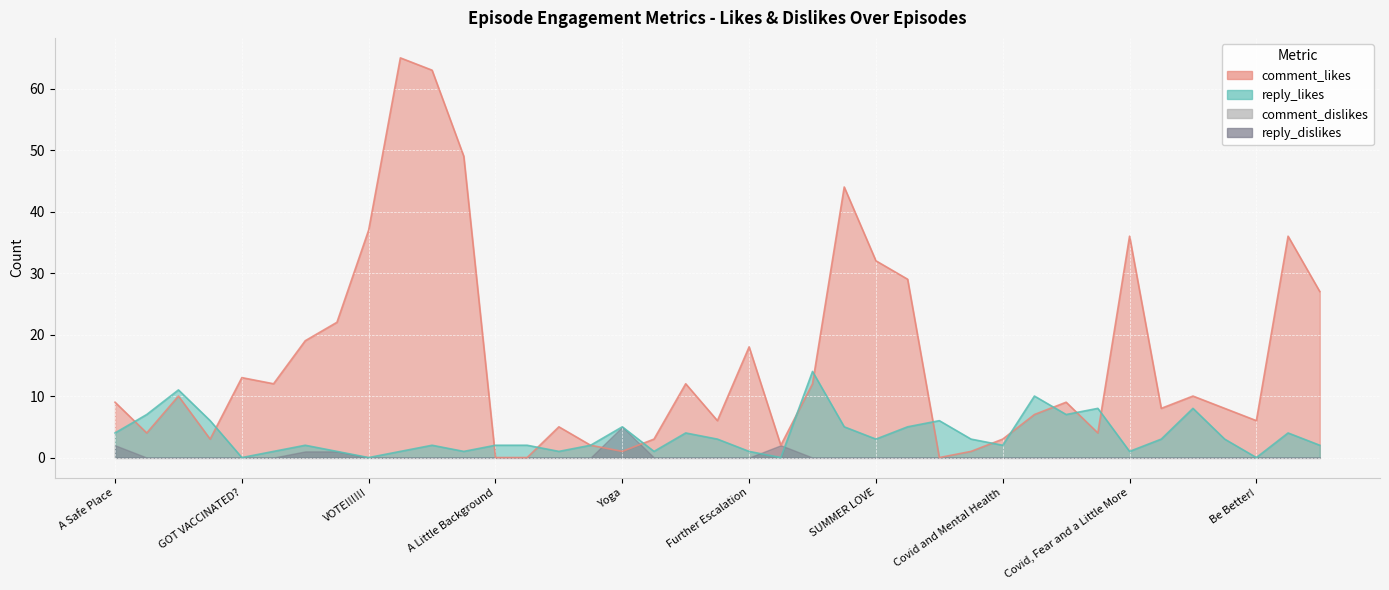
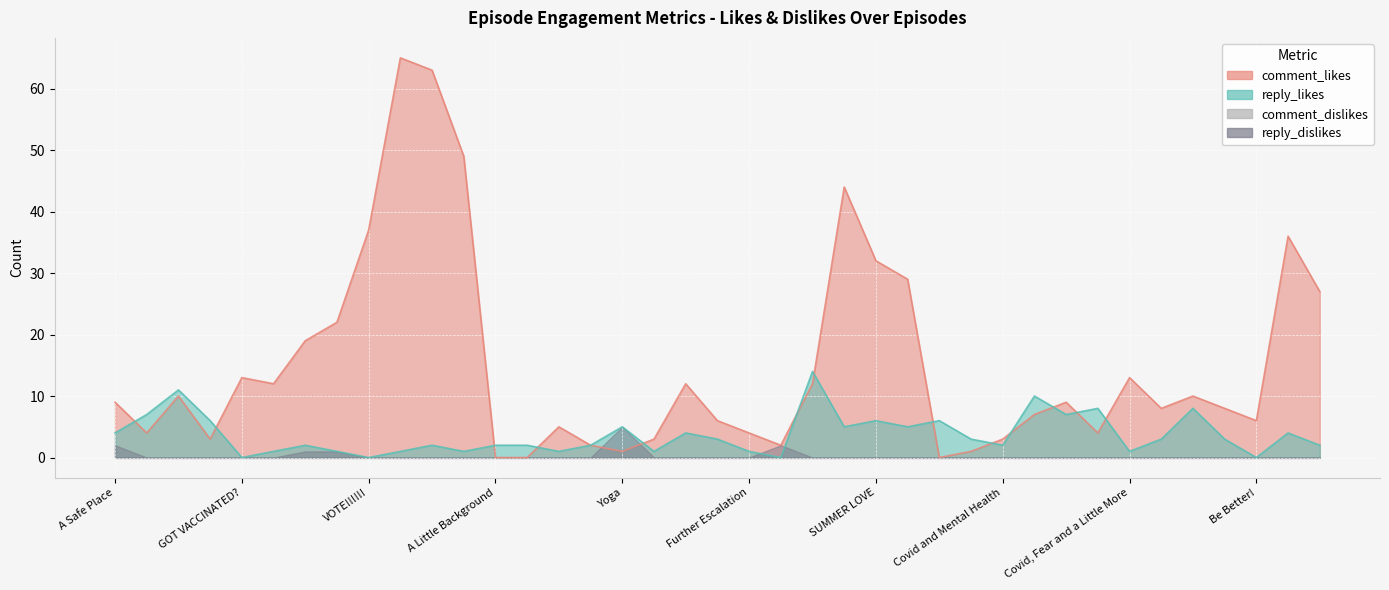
comment_likes, Further Escalation: 18 -> 4
reply_likes, SUMMER LOVE: 3 -> 6
comment_likes, Covid, Fear and a Little More: 36 -> 13
